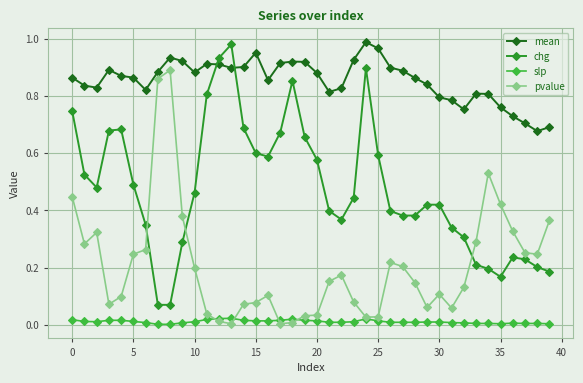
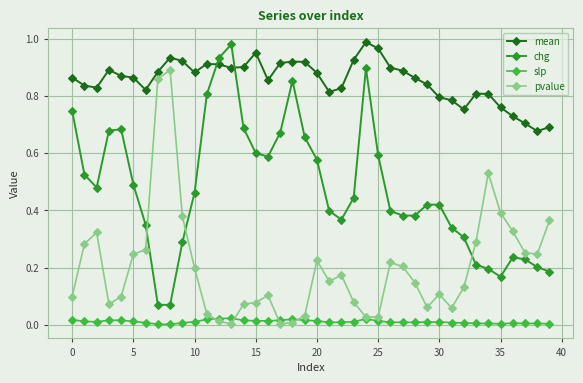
pvalue, 0: 0.45 -> 0.10
pvalue, 20: 0.03 -> 0.23
pvalue, 35: 0.42 -> 0.39
